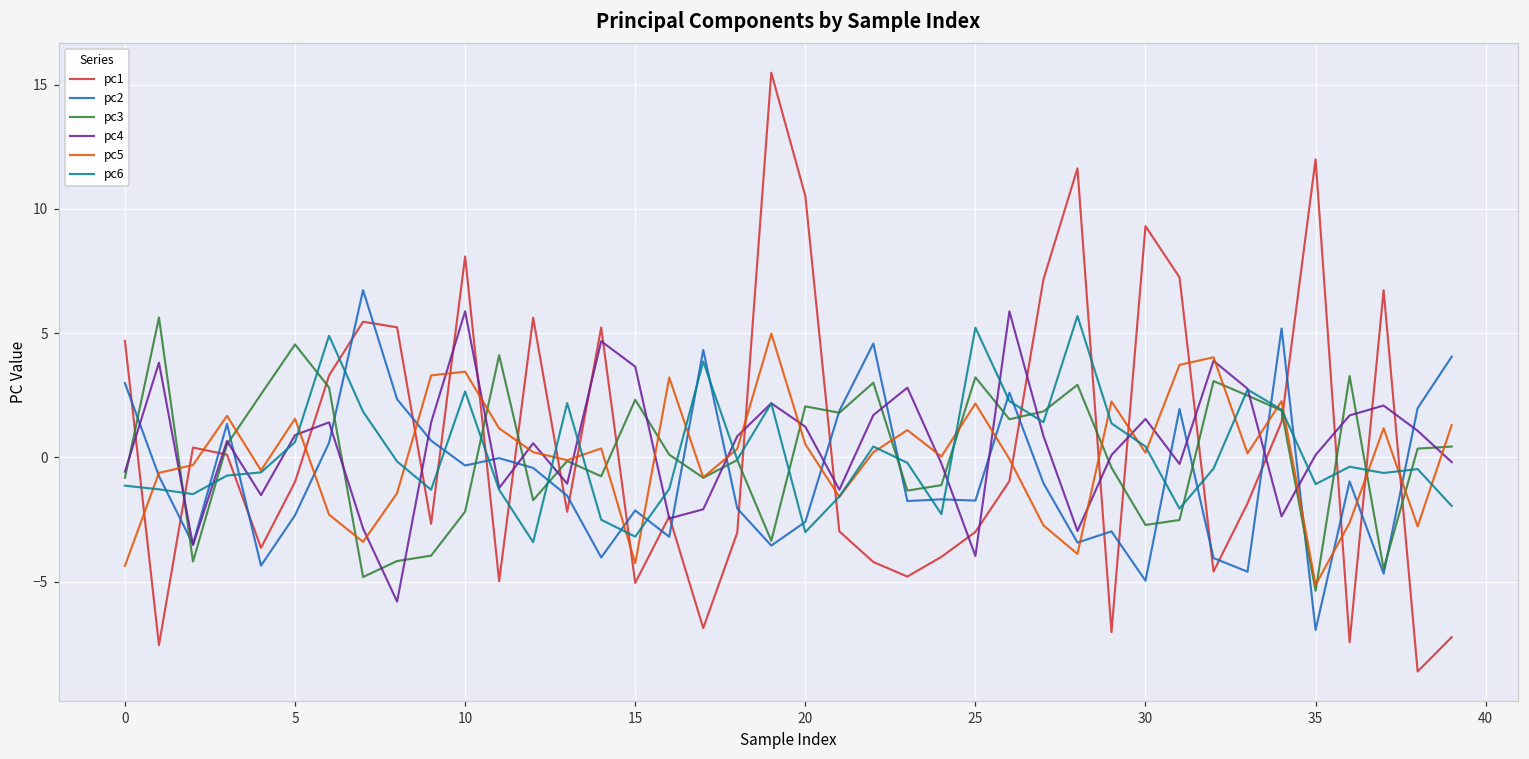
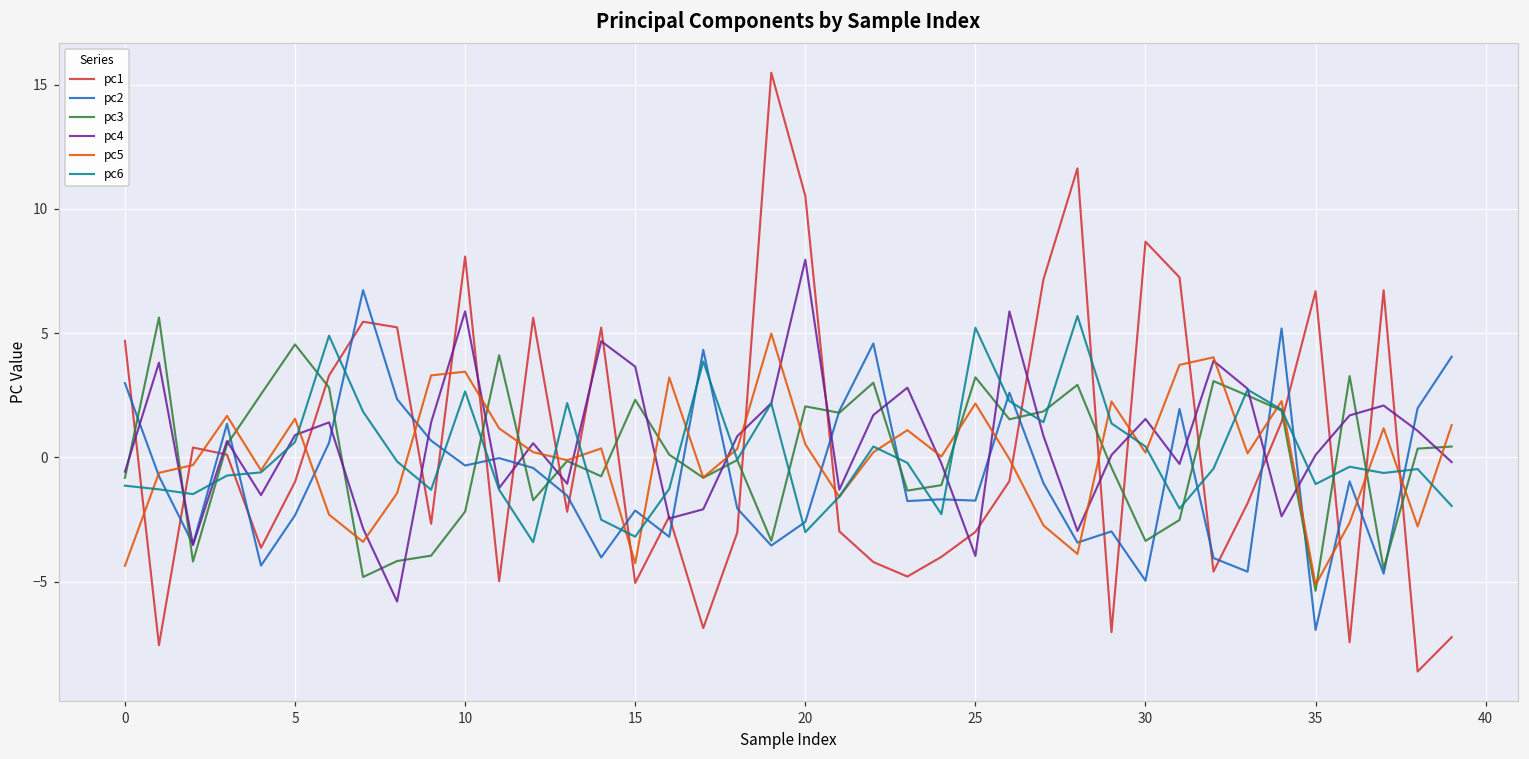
pc4, 20: 1.2 -> 8.0
pc1, 30: 9.3 -> 8.7
pc3, 30: -2.7 -> -3.4
pc1, 35: 12.0 -> 6.7
